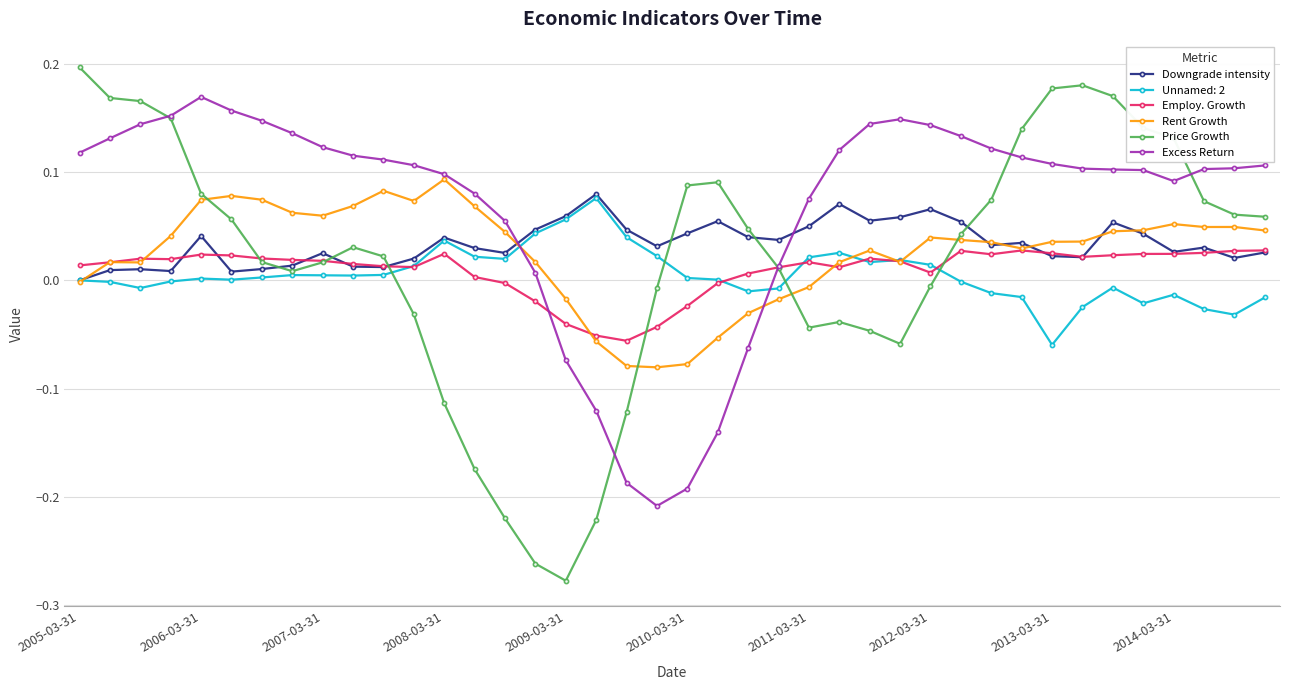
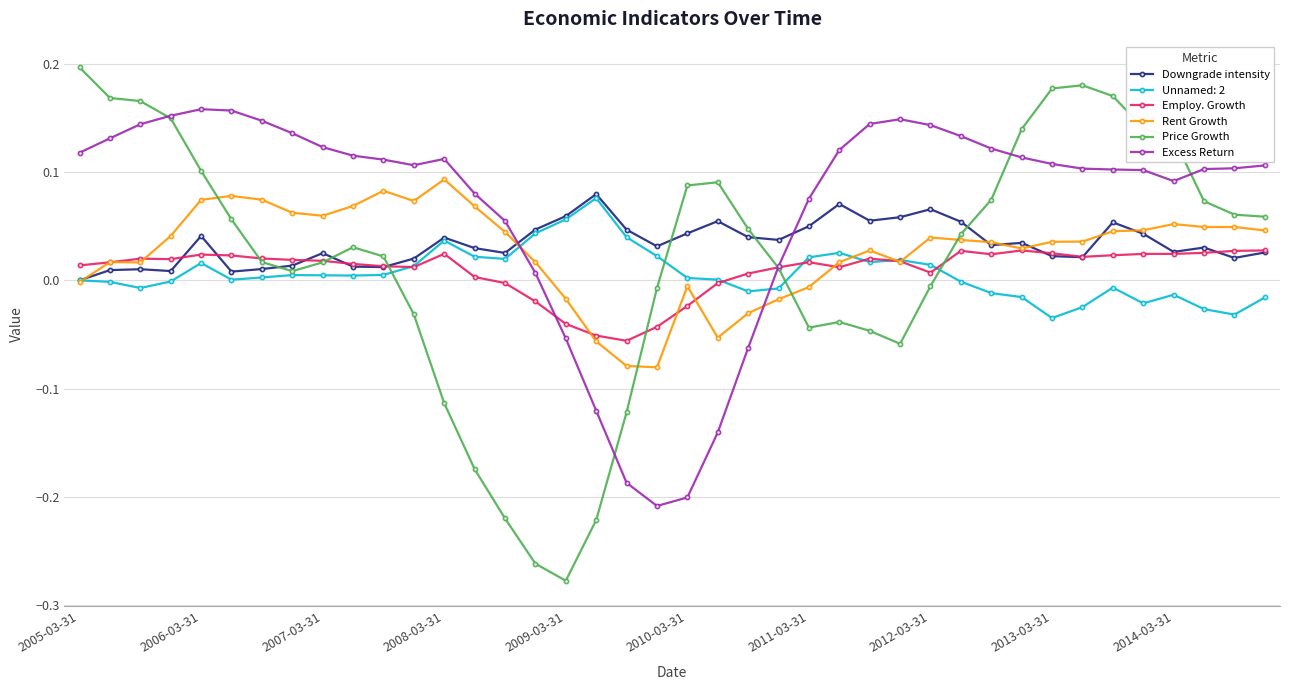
Unnamed: 2, 2006-03-31: 0.002 -> 0.016
Price Growth, 2006-03-31: 0.080 -> 0.101
Excess Return, 2006-03-31: 0.169 -> 0.158
Excess Return, 2008-03-31: 0.098 -> 0.112
Excess Return, 2009-03-31: -0.074 -> -0.054
Rent Growth, 2010-03-31: -0.077 -> -0.005
Excess Return, 2010-03-31: -0.192 -> -0.201
Unnamed: 2, 2013-03-31: -0.060 -> -0.035
